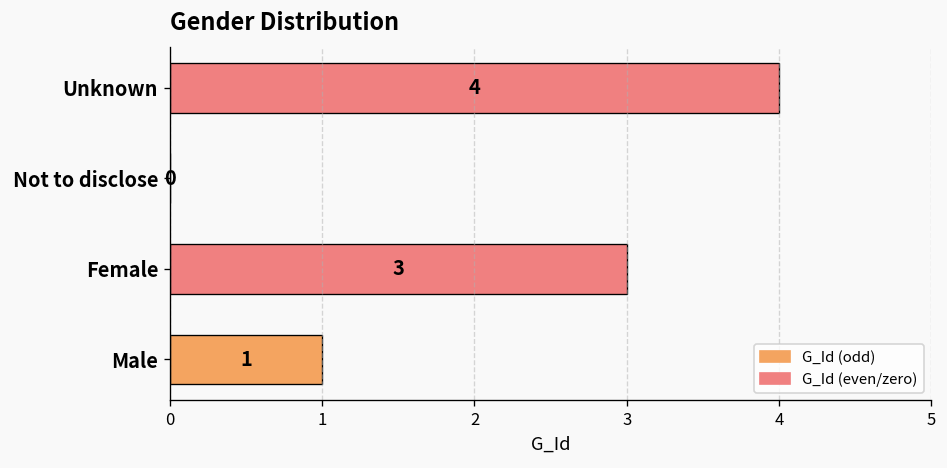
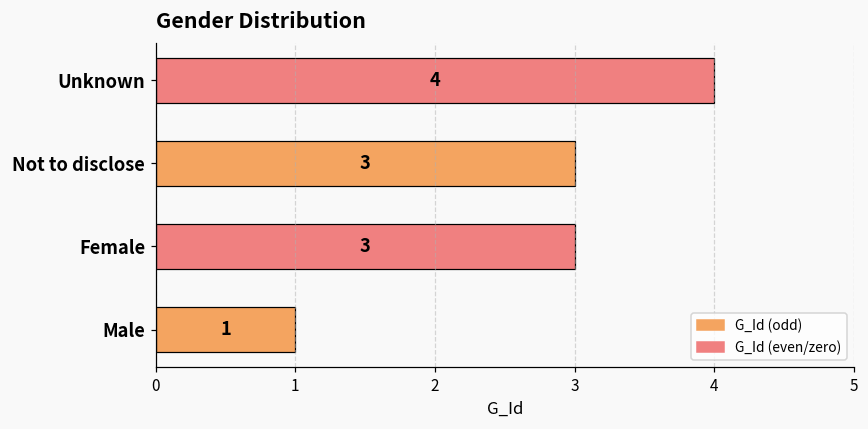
Not to disclose: 0 -> 3
